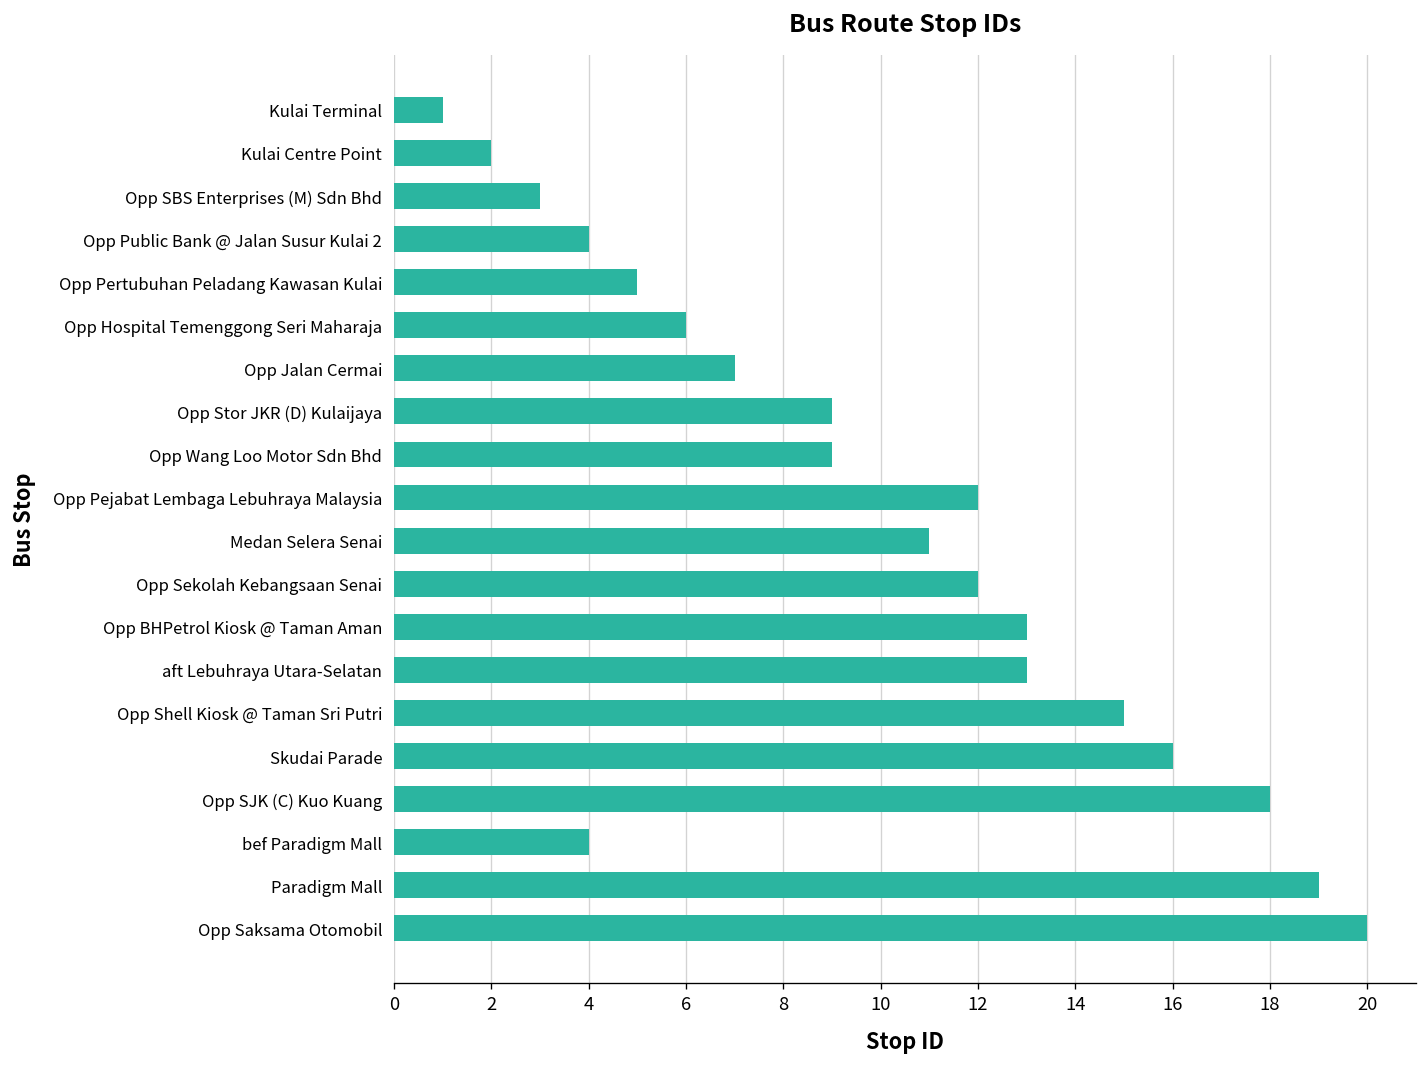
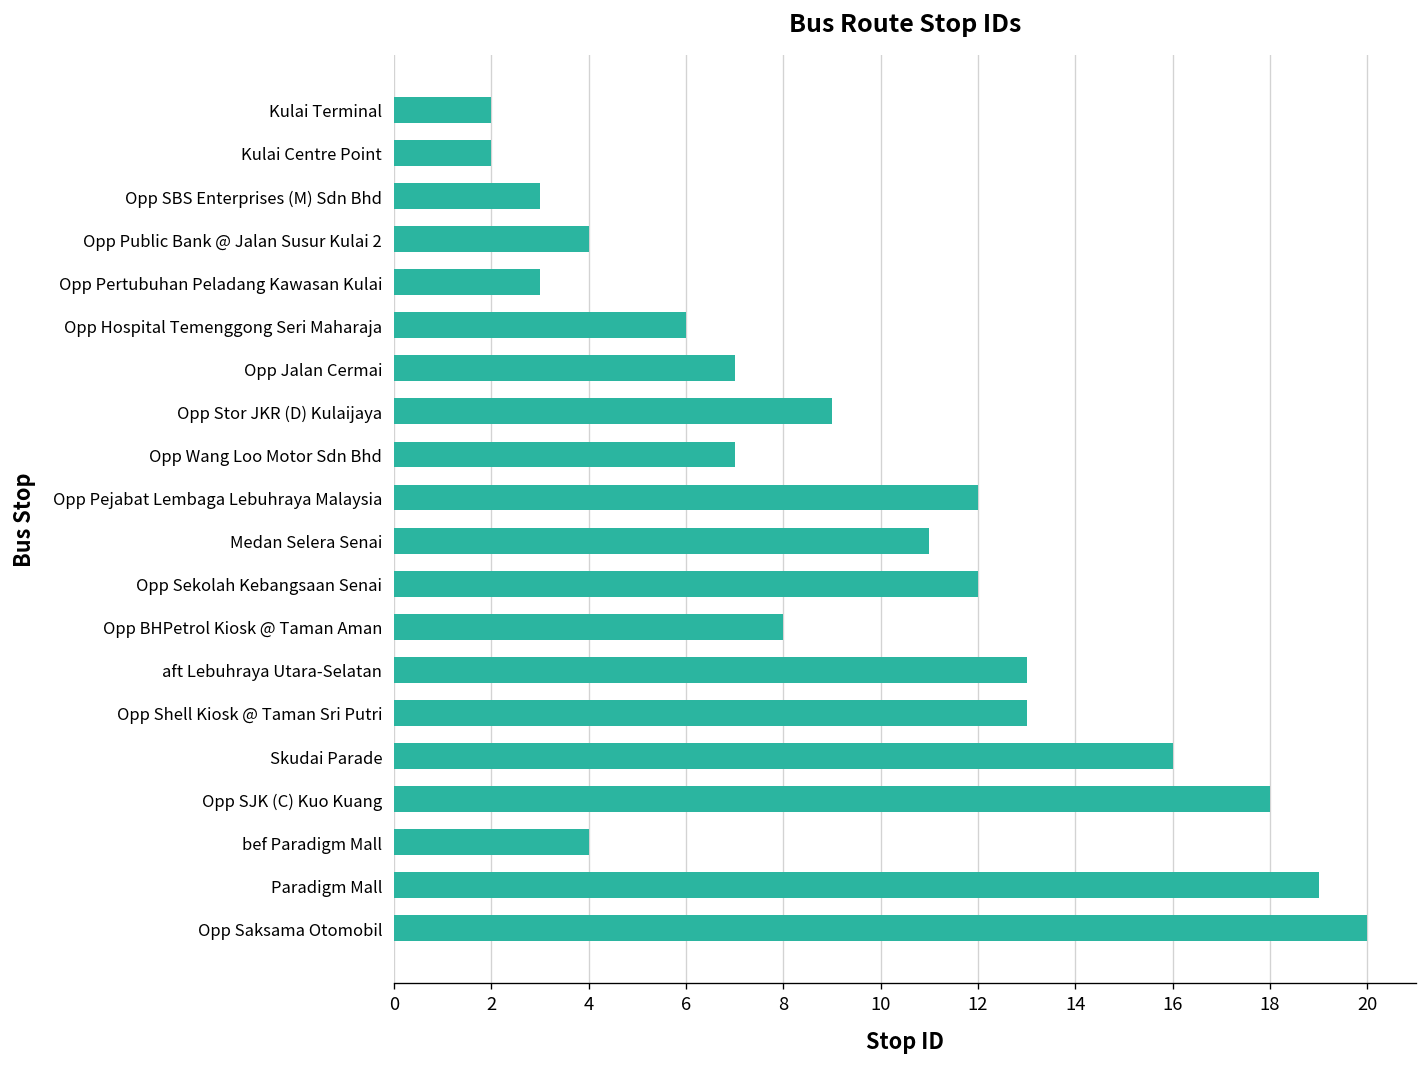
Kulai Terminal: 1 -> 2
Opp Pertubuhan Peladang Kawasan Kulai: 5 -> 3
Opp Wang Loo Motor Sdn Bhd: 9 -> 7
Opp BHPetrol Kiosk @ Taman Aman: 13 -> 8
Opp Shell Kiosk @ Taman Sri Putri: 15 -> 13
